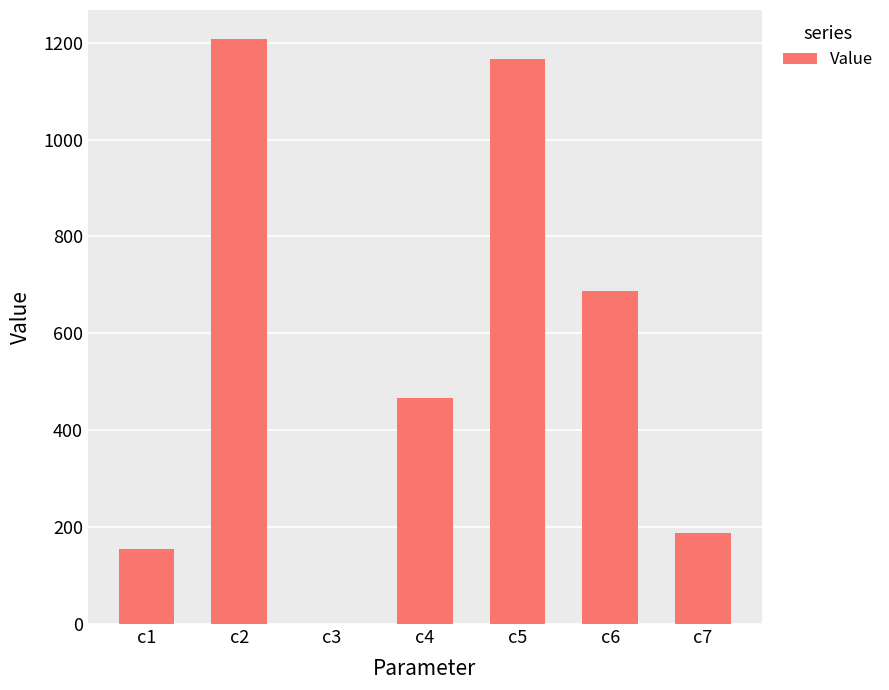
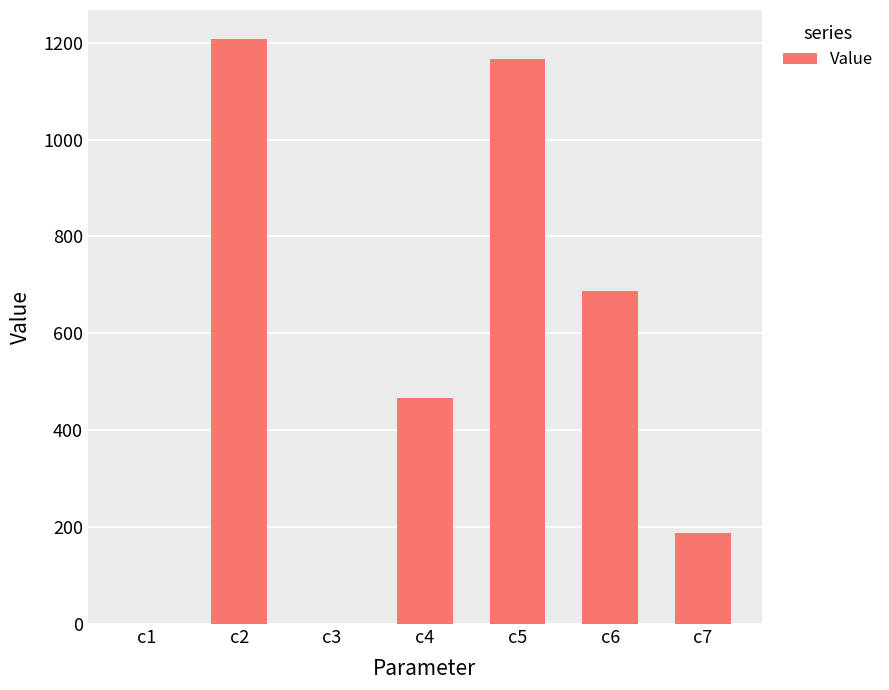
c1: 160 -> 0
